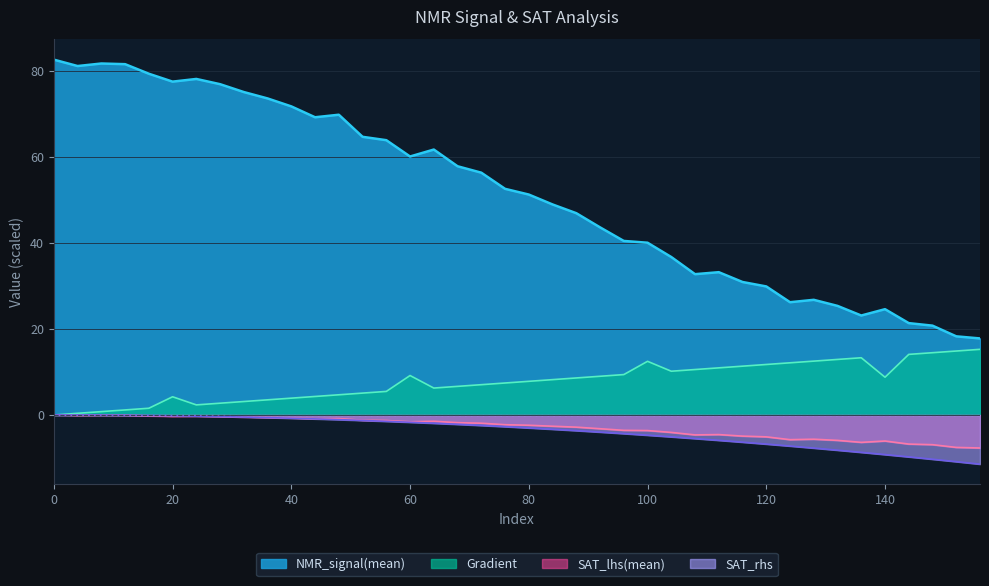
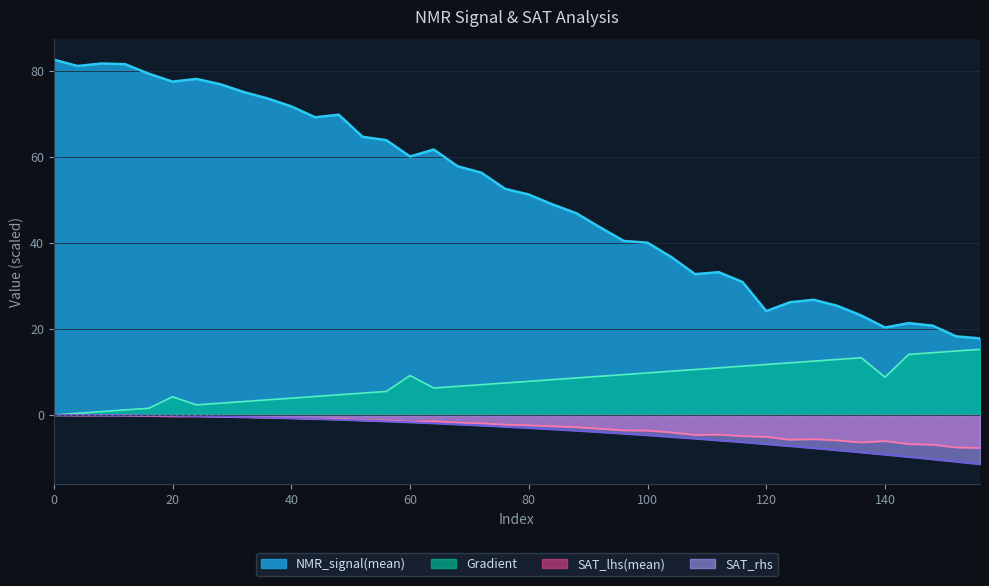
Gradient, 100: 12 -> 10
NMR_signal(mean), 120: 30 -> 24
NMR_signal(mean), 140: 25 -> 20
